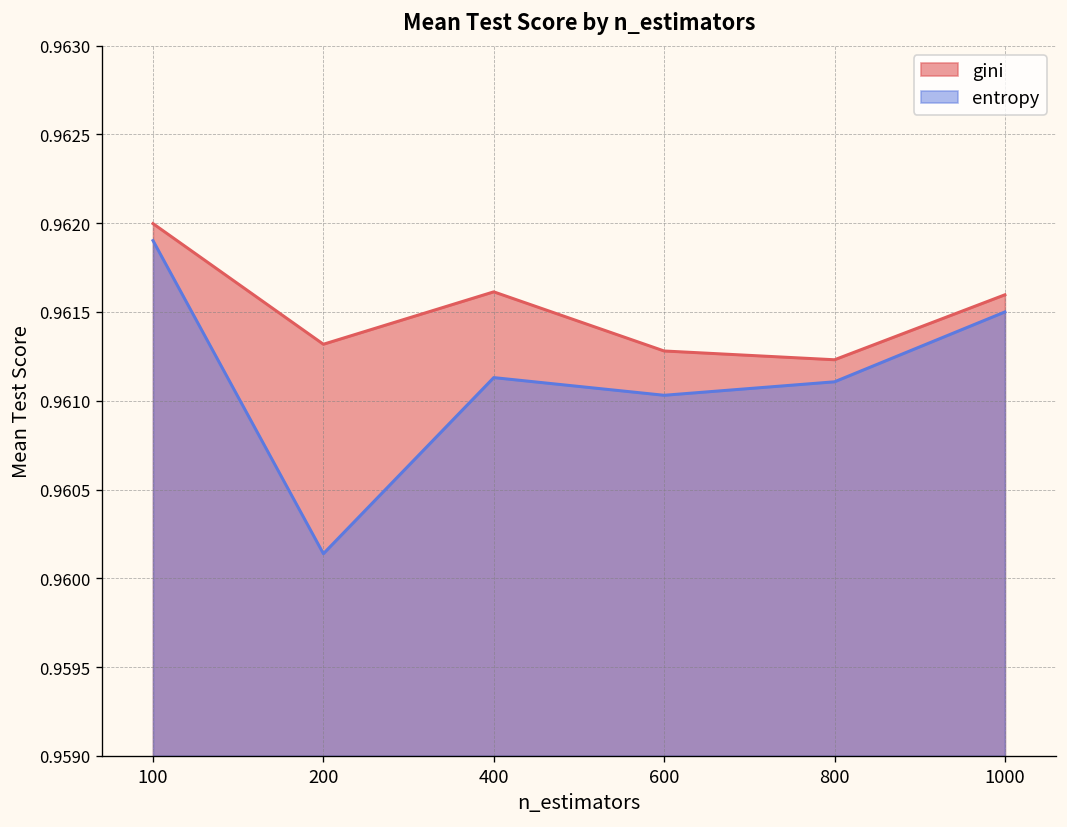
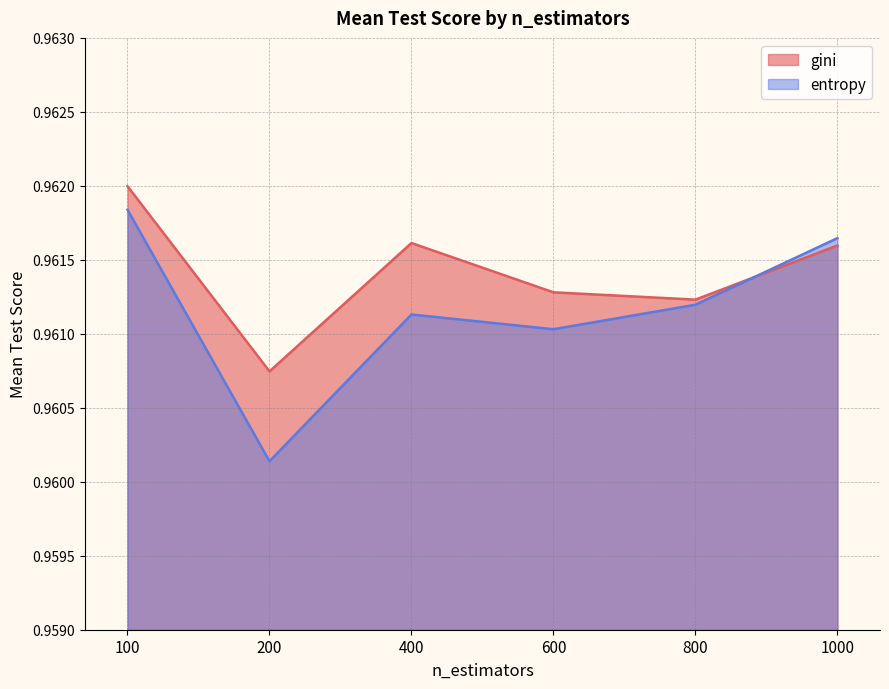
entropy, 100: 0.96190 -> 0.96184
gini, 200: 0.96132 -> 0.96075
entropy, 800: 0.96111 -> 0.96120
entropy, 1000: 0.96150 -> 0.96165
